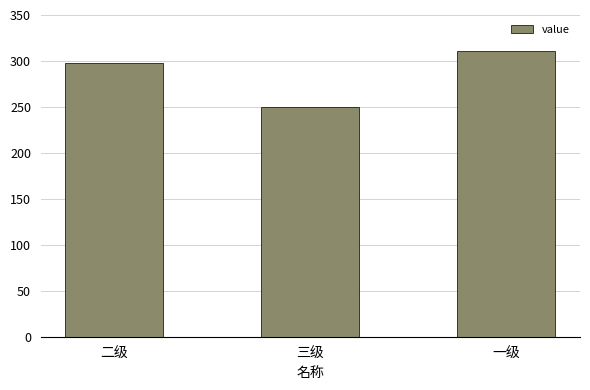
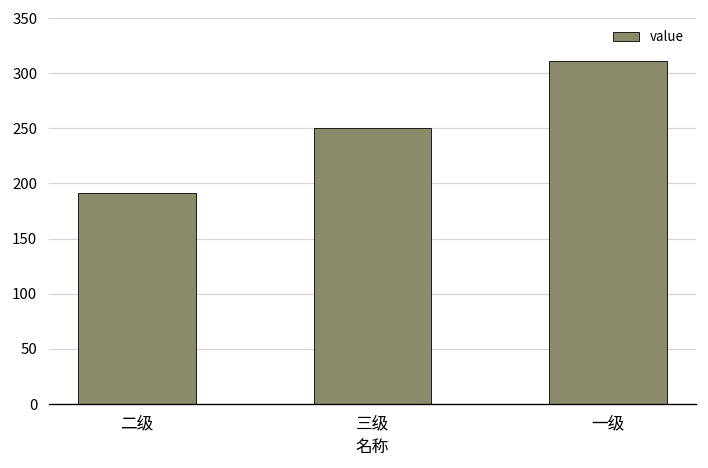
二级: 300 -> 190
